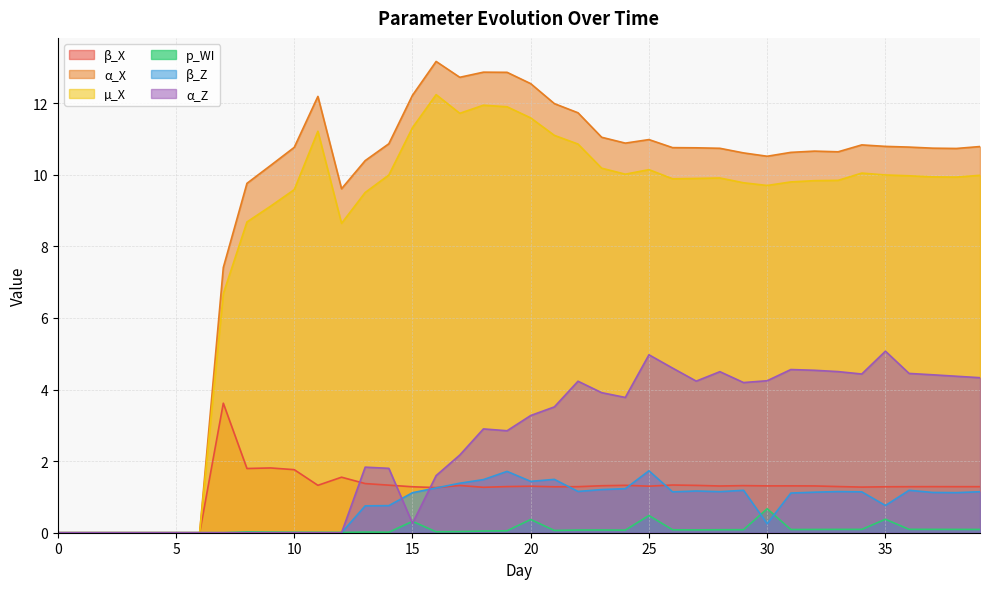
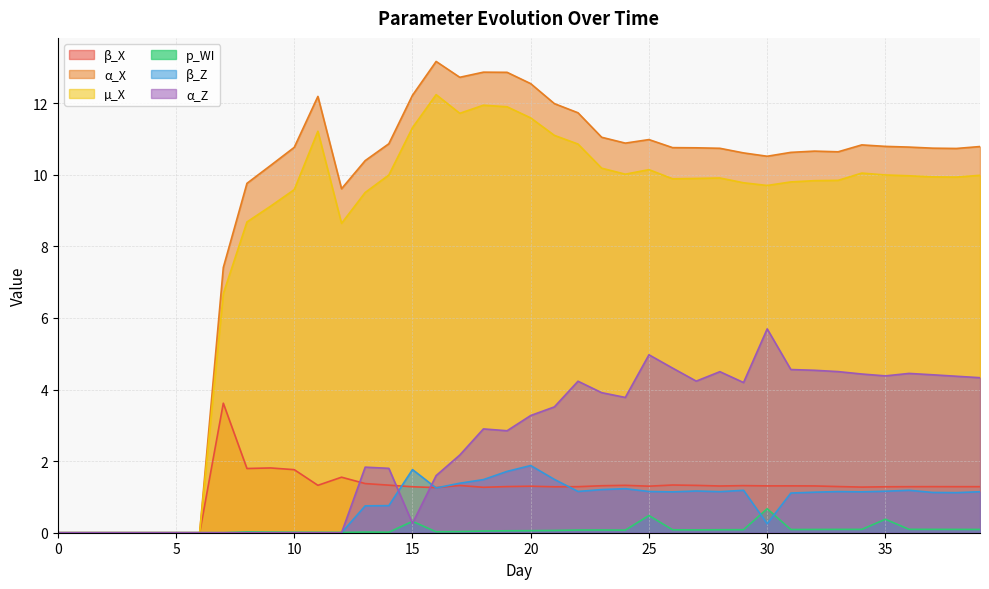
β_Z, 15: 1.1 -> 1.8
p_WI, 20: 0.4 -> 0.1
β_Z, 20: 1.4 -> 1.9
β_Z, 25: 1.7 -> 1.2
α_Z, 30: 4.2 -> 5.7
β_Z, 35: 0.8 -> 1.2
α_Z, 35: 5.1 -> 4.4
